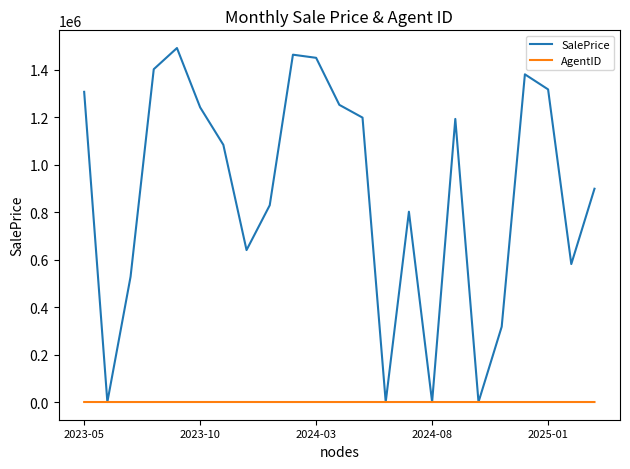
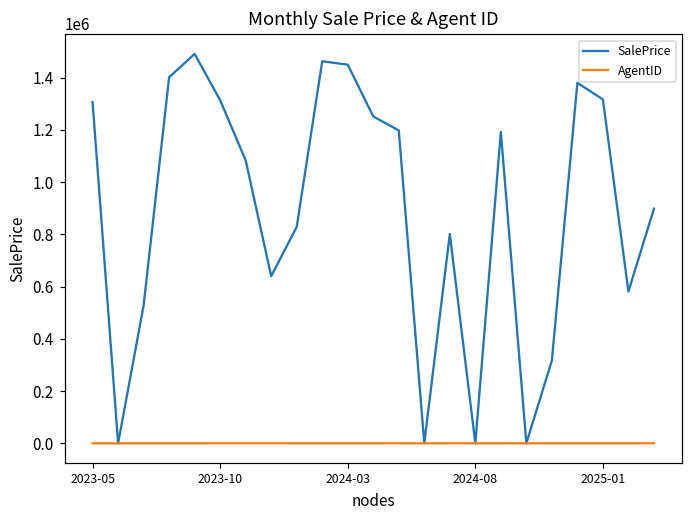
SalePrice, 2023-10: 1240000 -> 1310000
